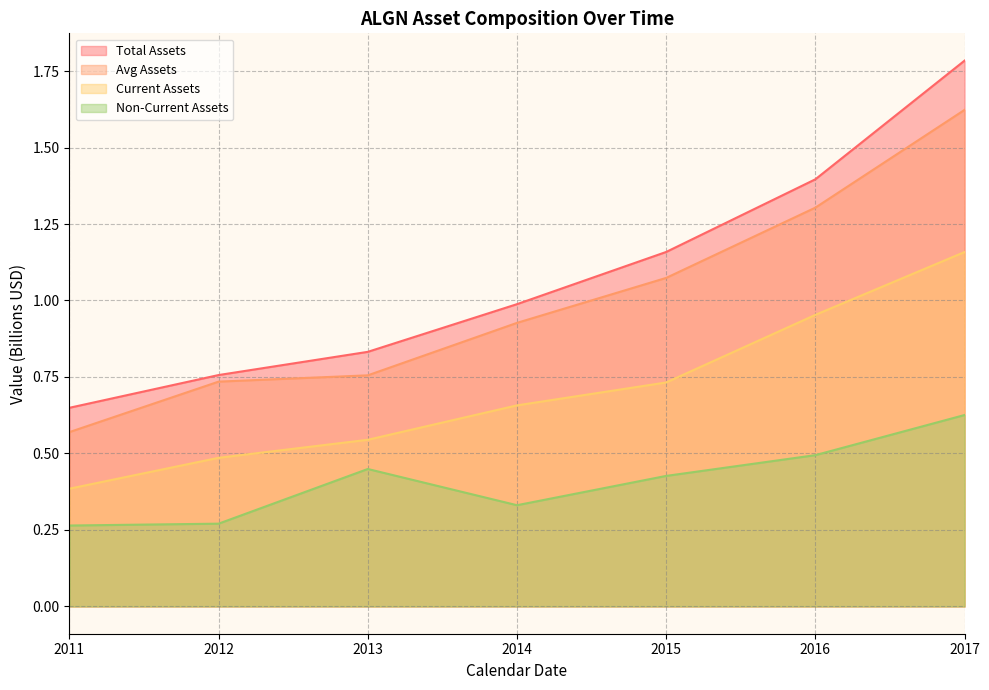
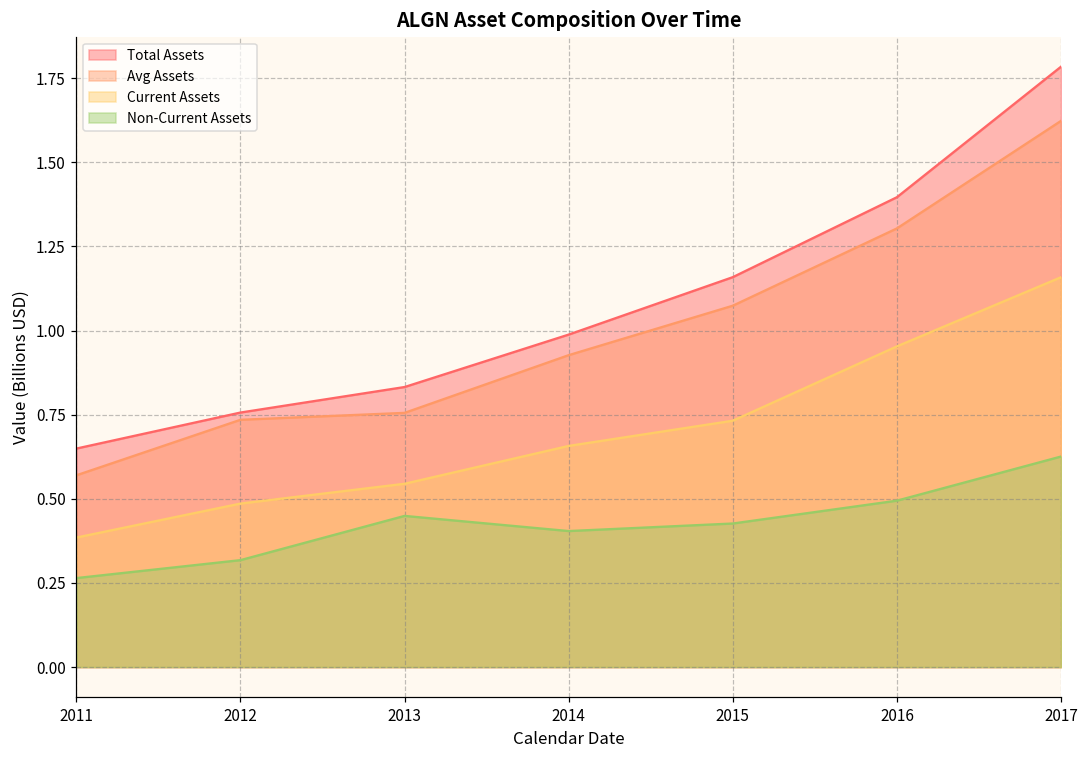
Non-Current Assets, 2012: 0.27 -> 0.32
Non-Current Assets, 2014: 0.33 -> 0.40
